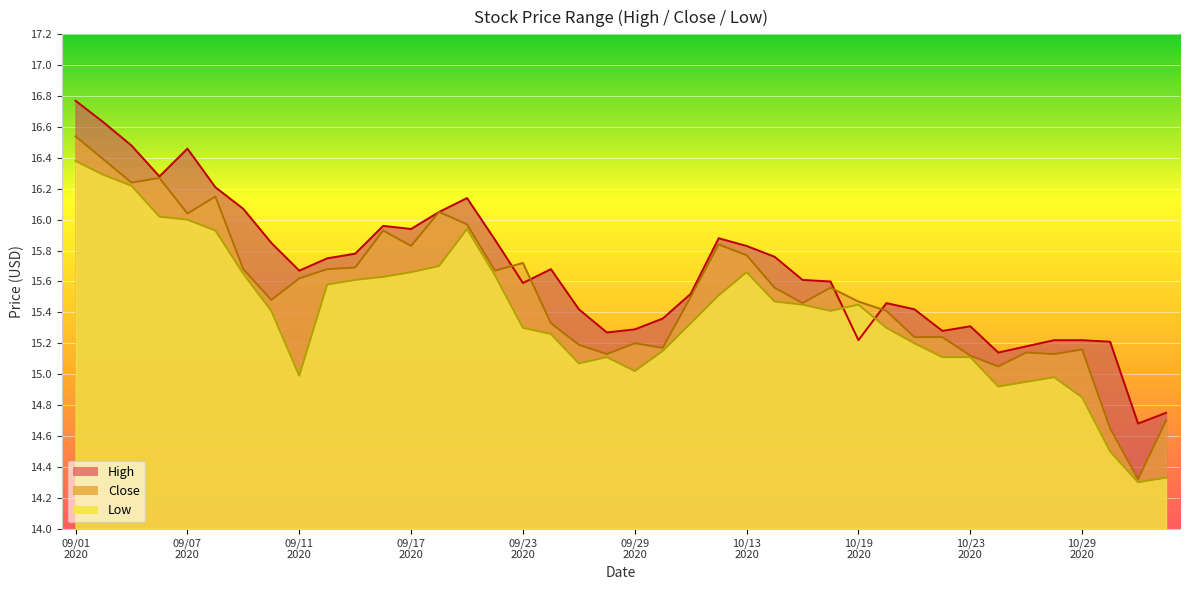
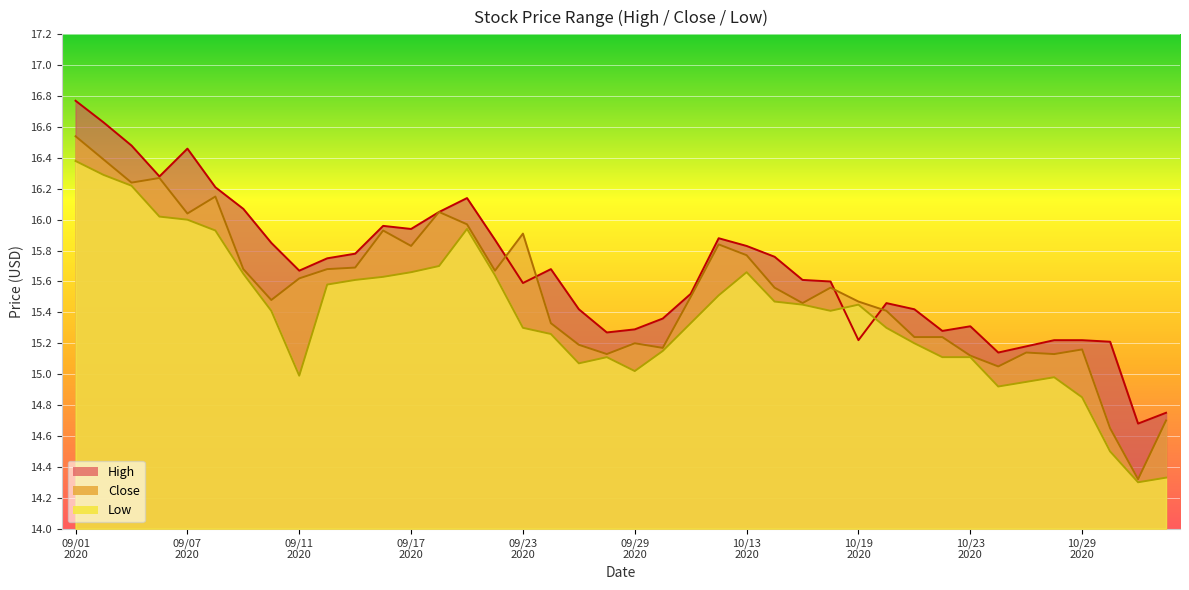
Close, 09/23 2020: 15.72 -> 15.91
